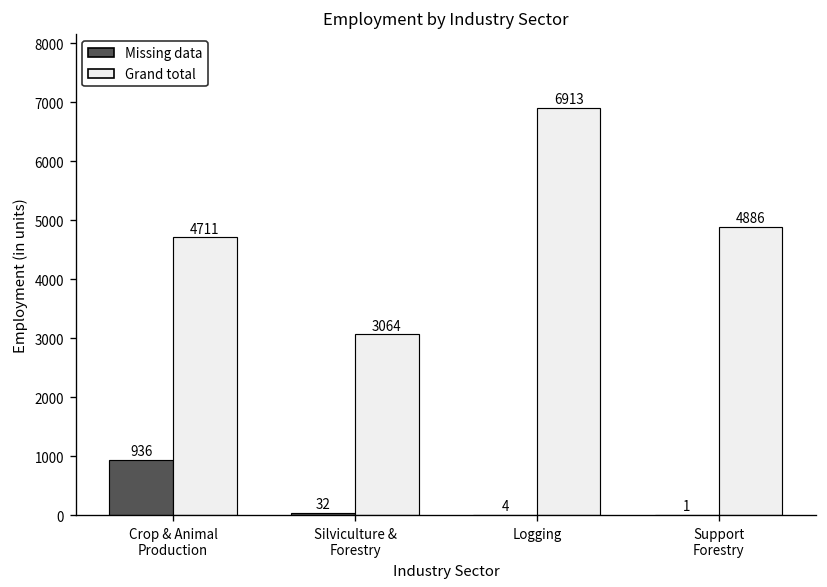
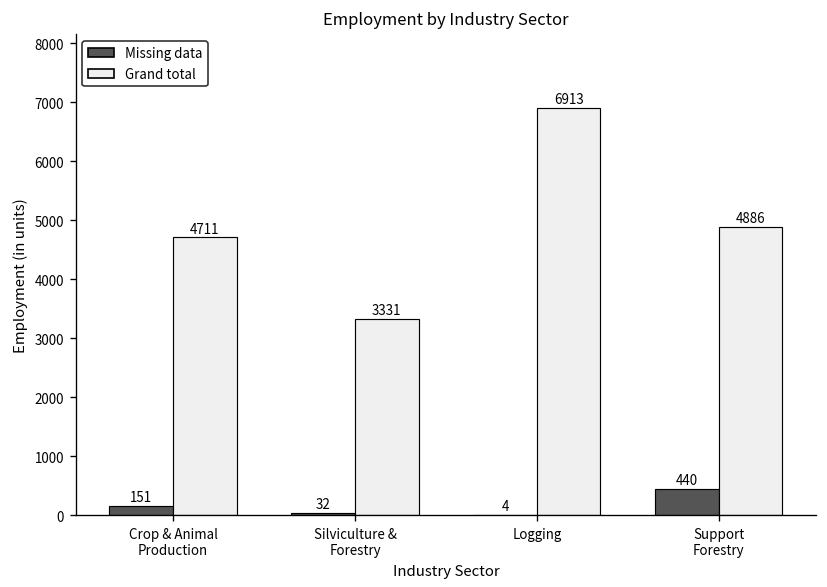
Missing data, Crop & Animal Production: 936 -> 151
Grand total, Silviculture & Forestry: 3064 -> 3331
Missing data, Support Forestry: 1 -> 440
